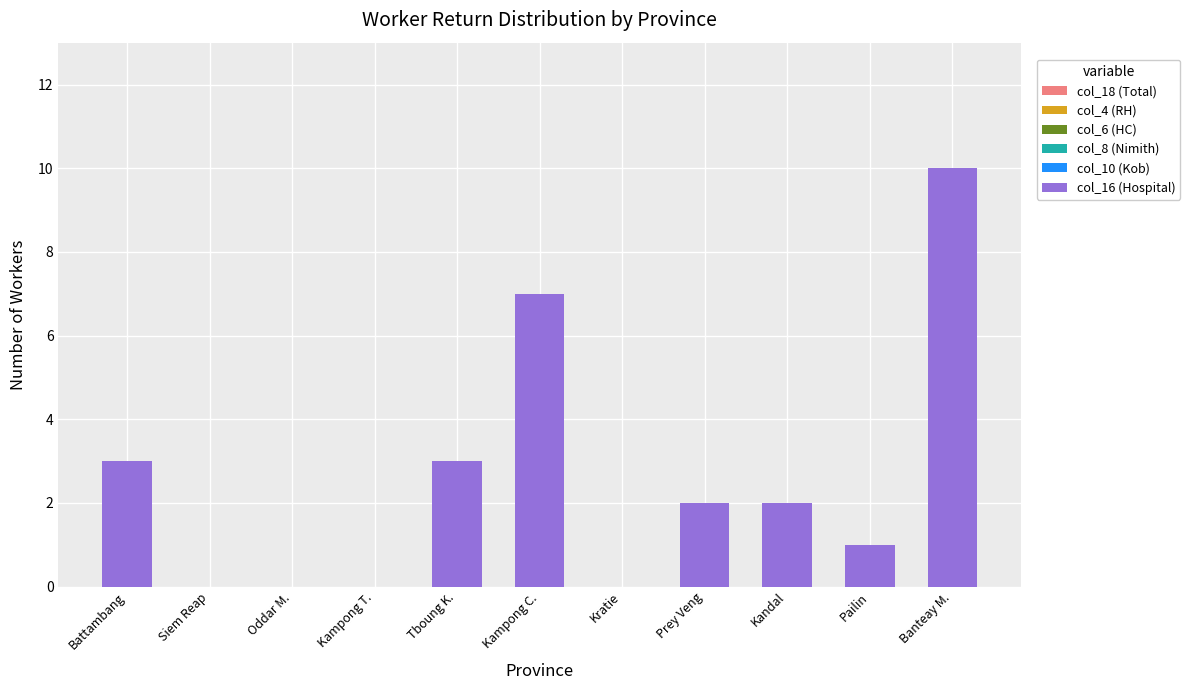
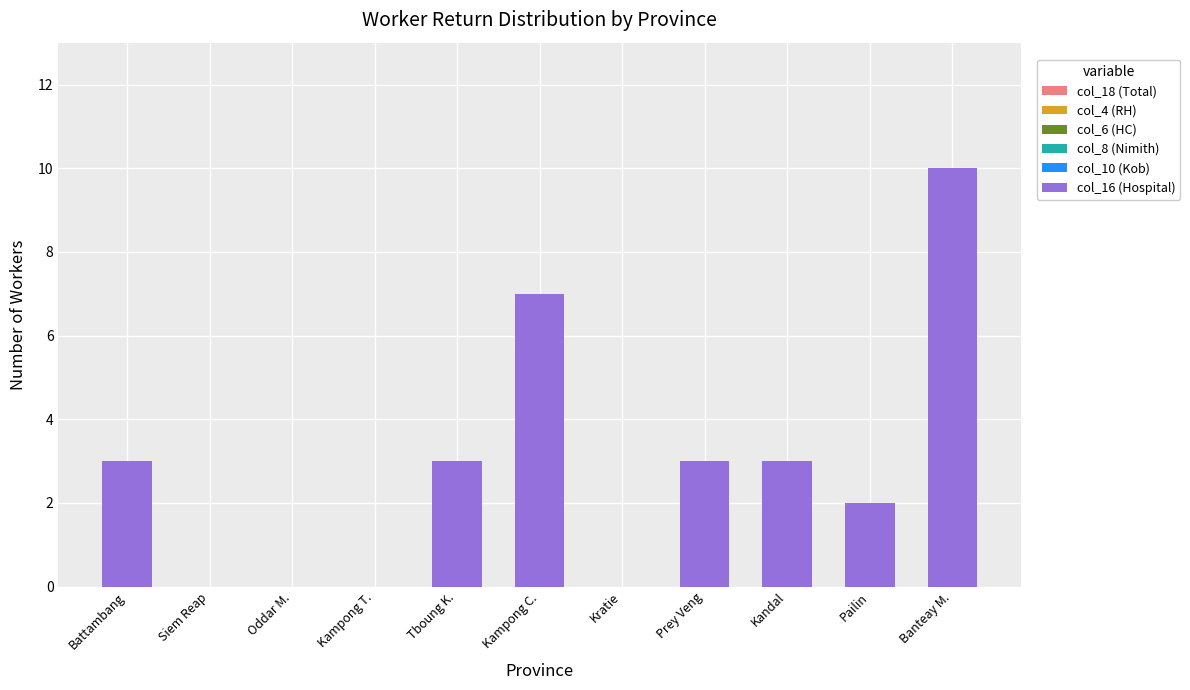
col_16 (Hospital), Prey Veng: 2 -> 3
col_16 (Hospital), Kandal: 2 -> 3
col_16 (Hospital), Pailin: 1 -> 2
